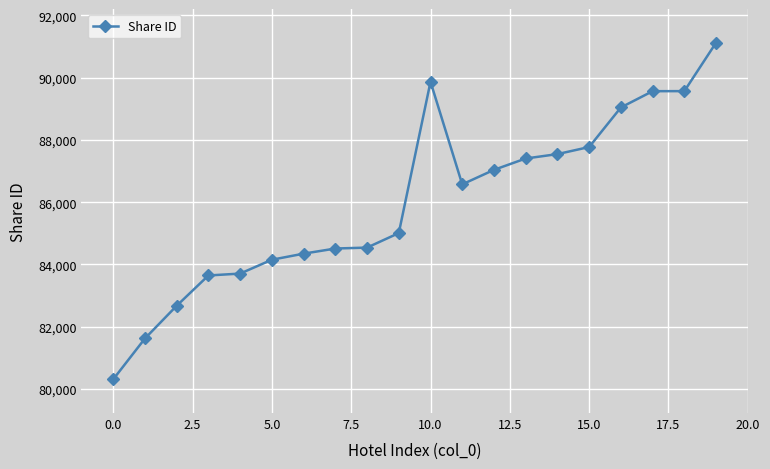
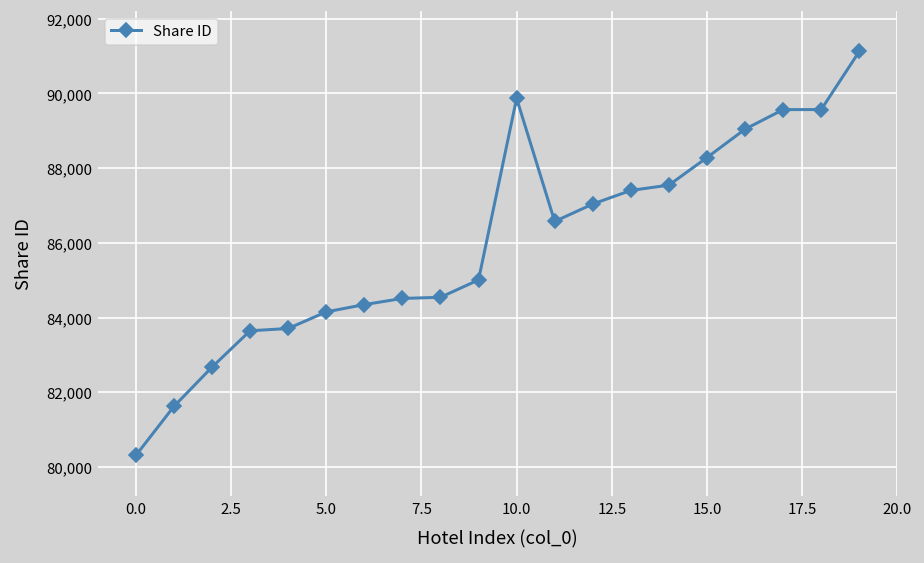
15.0: 87,800 -> 88,300
